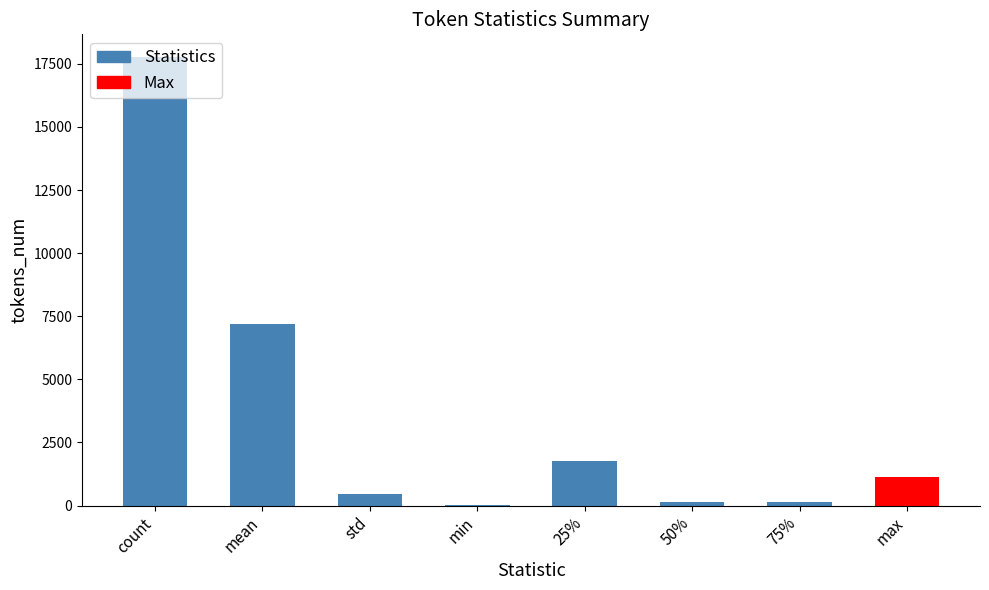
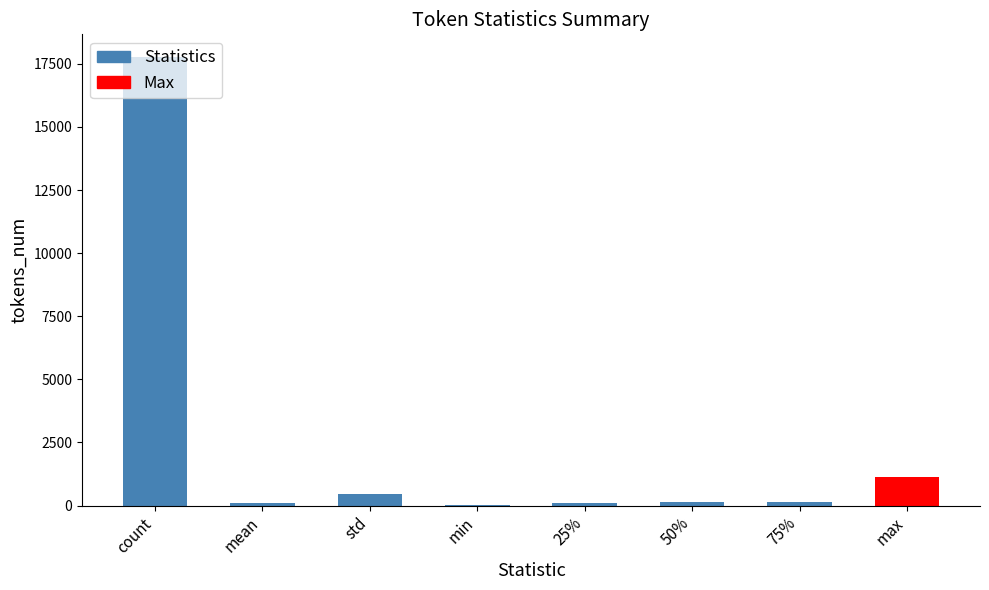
mean: 7200 -> 100
25%: 1800 -> 100
